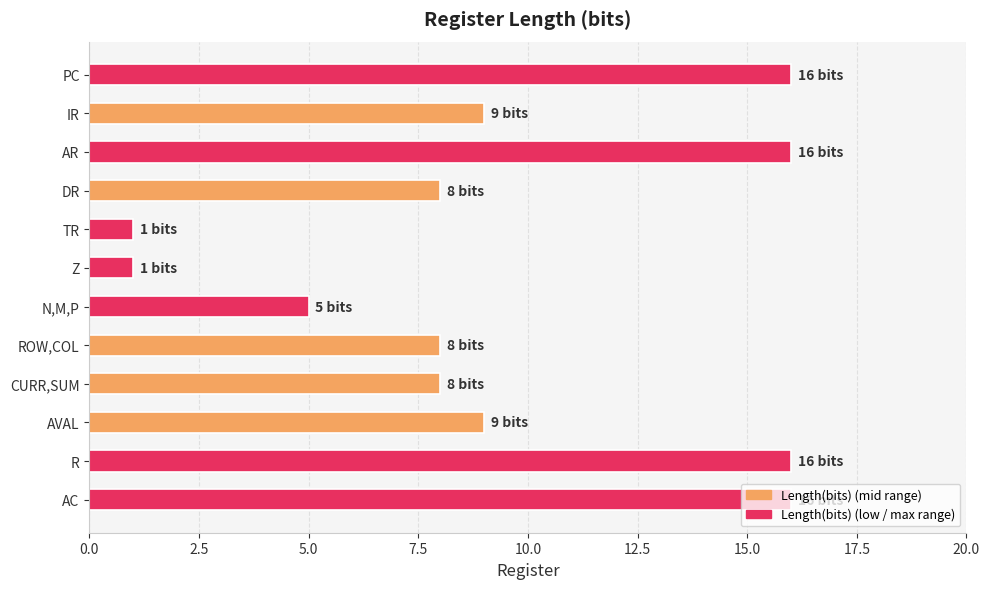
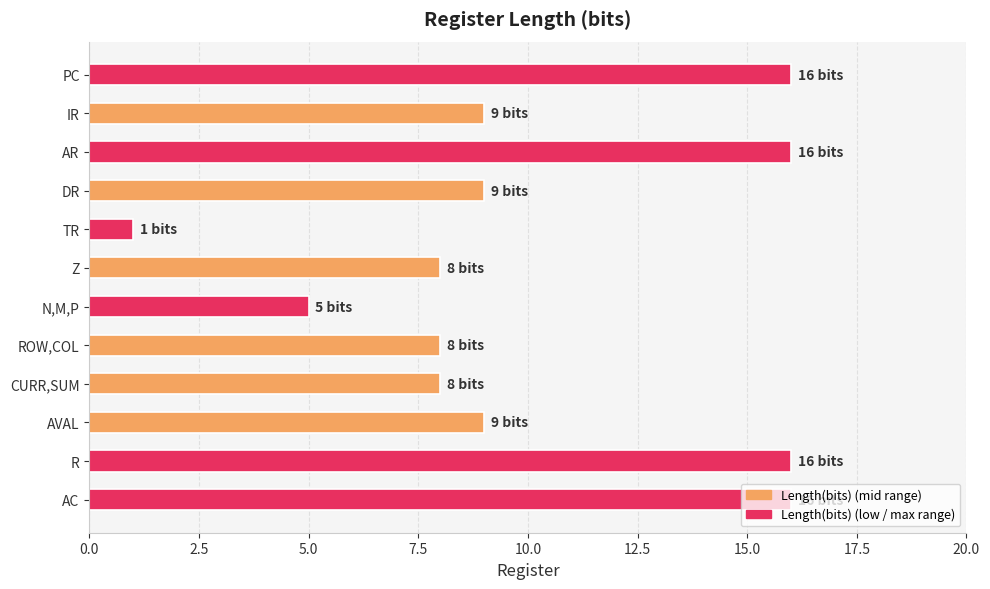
DR: 8 -> 9
Z: 1 -> 8
